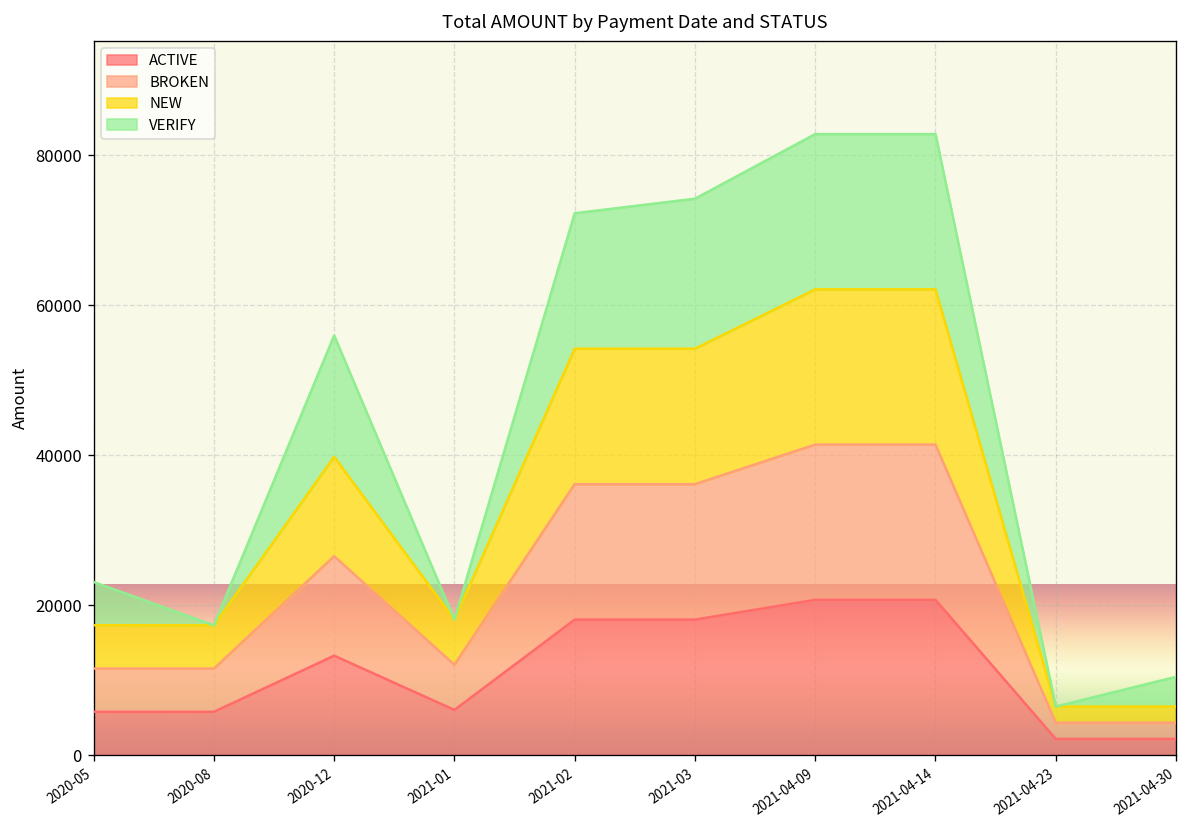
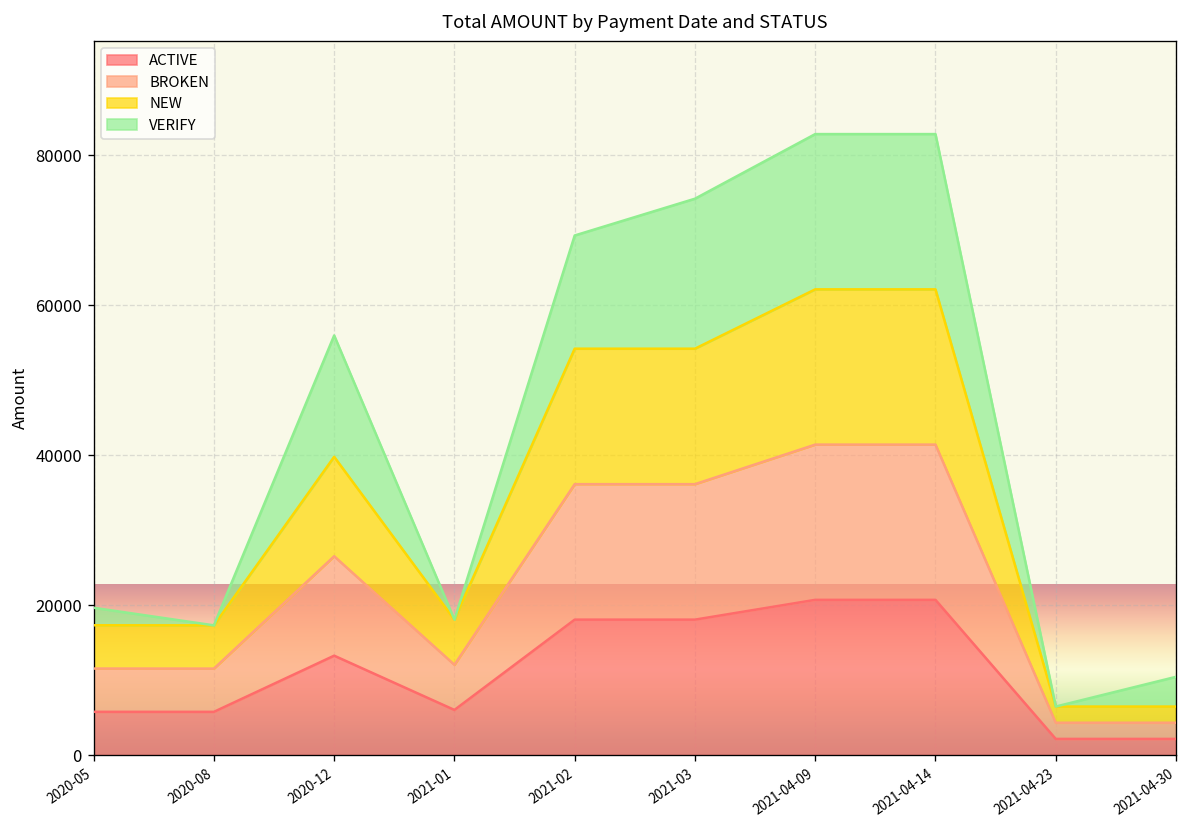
VERIFY, 2020-05: 6000 -> 2000
VERIFY, 2021-02: 18000 -> 15000
